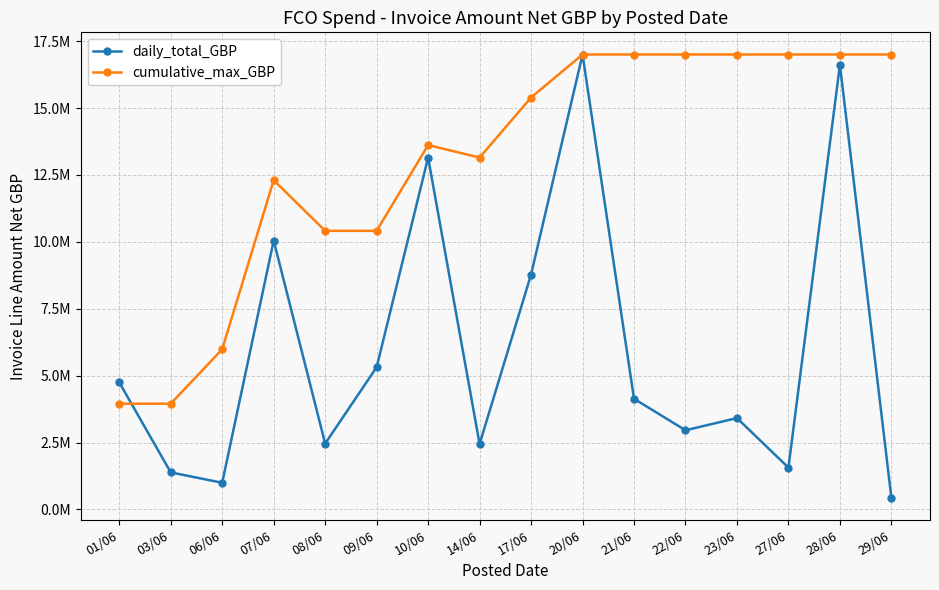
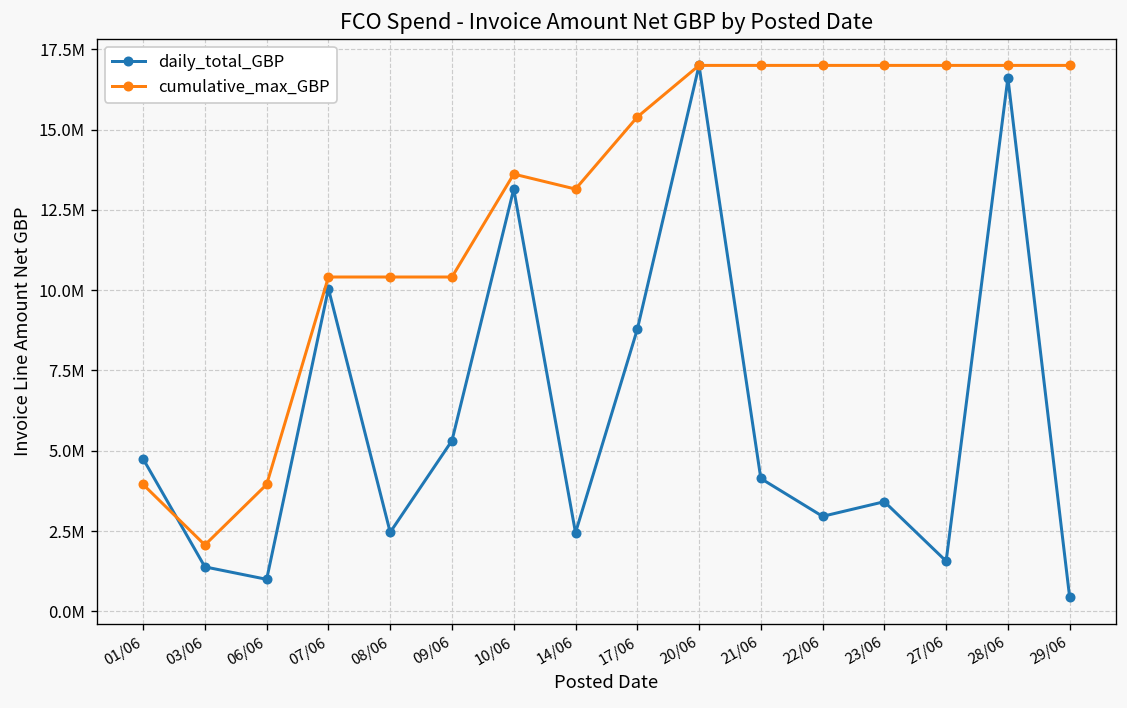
cumulative_max_GBP, 03/06: 4000000 -> 2100000
cumulative_max_GBP, 06/06: 6000000 -> 4000000
cumulative_max_GBP, 07/06: 12300000 -> 10400000
